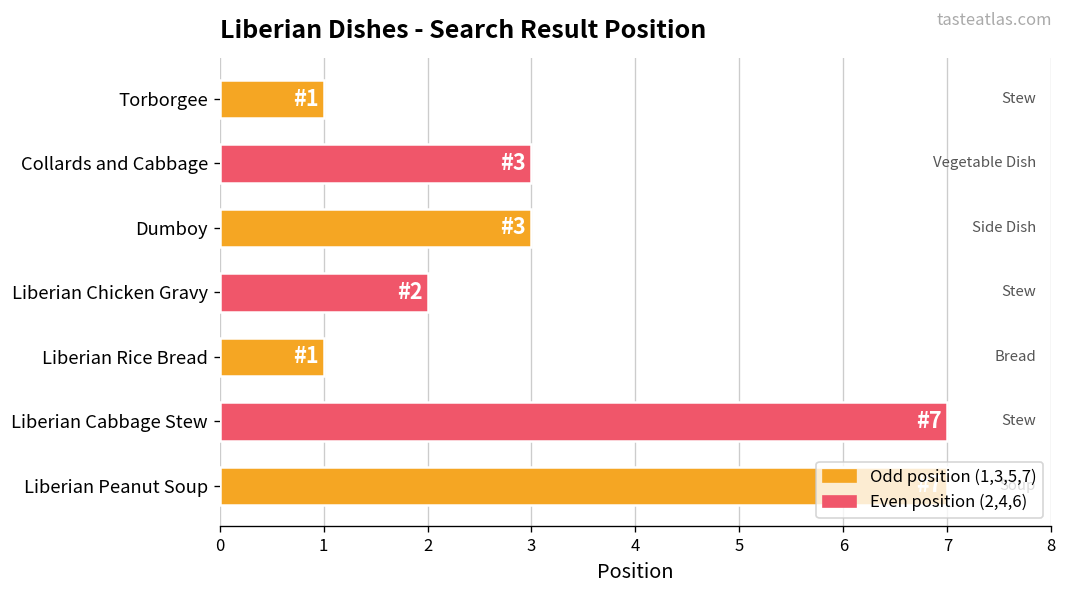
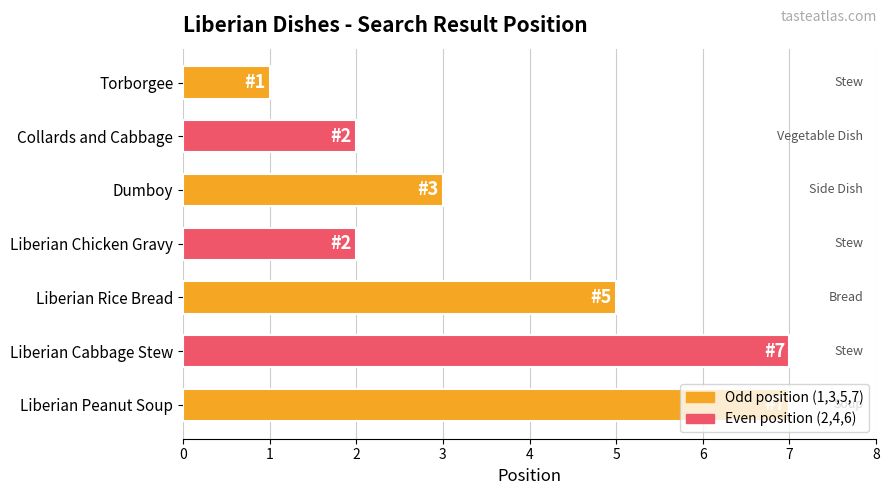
Collards and Cabbage: 3 -> 2
Liberian Rice Bread: 1 -> 5
